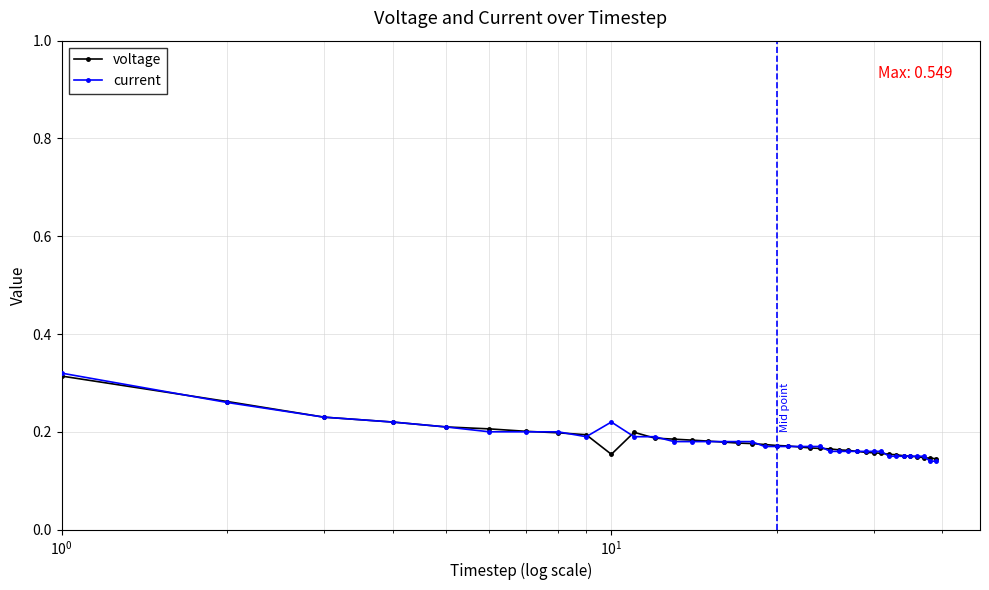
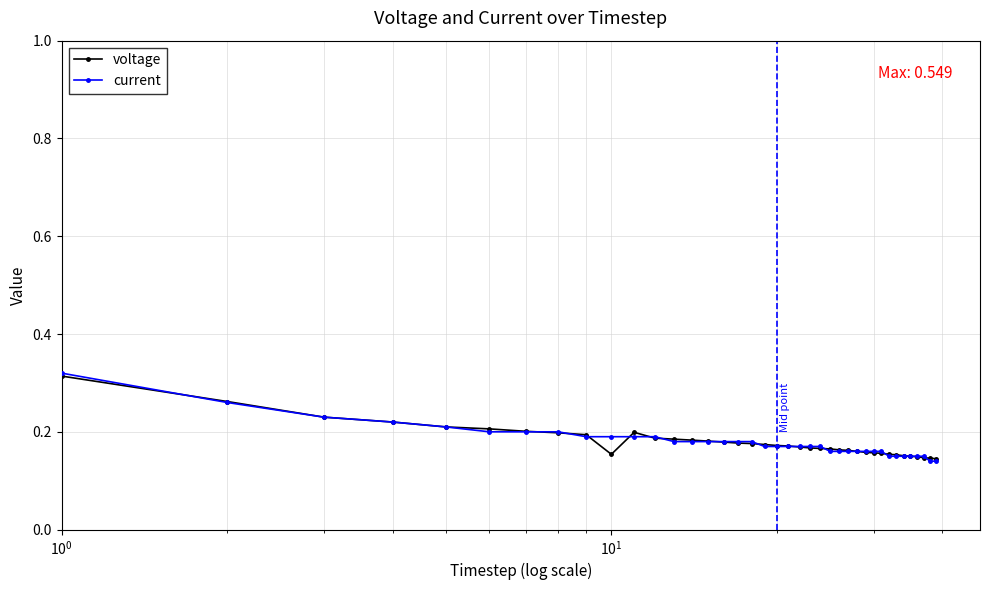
current, 10^1: 0.22 -> 0.19
